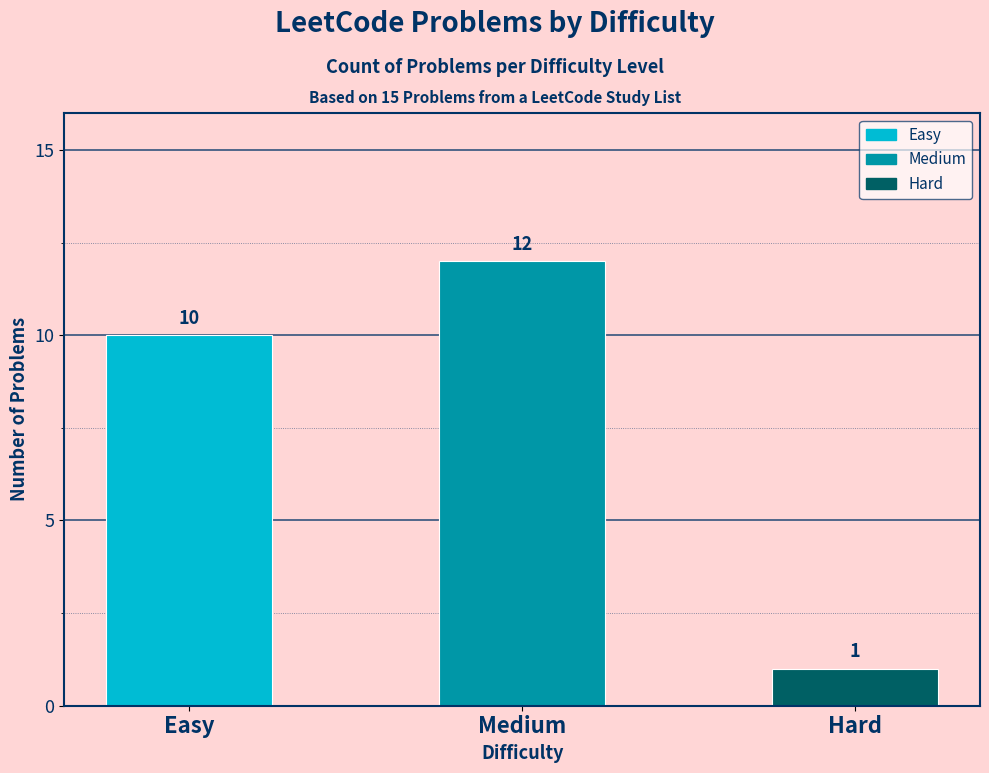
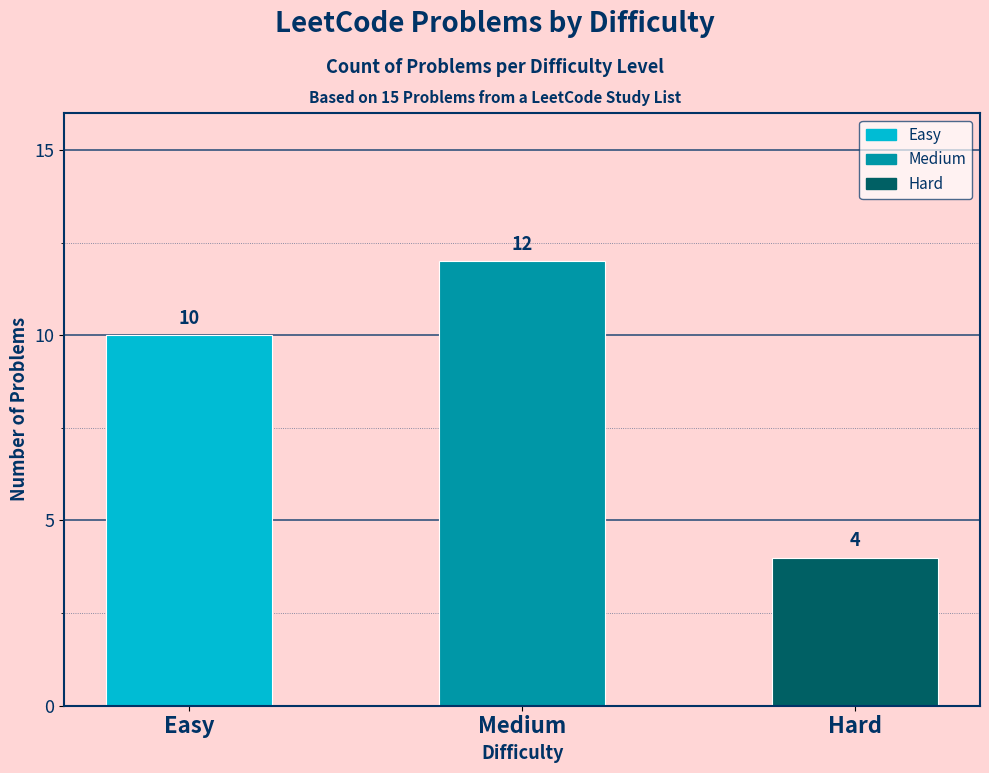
Hard: 1 -> 4
